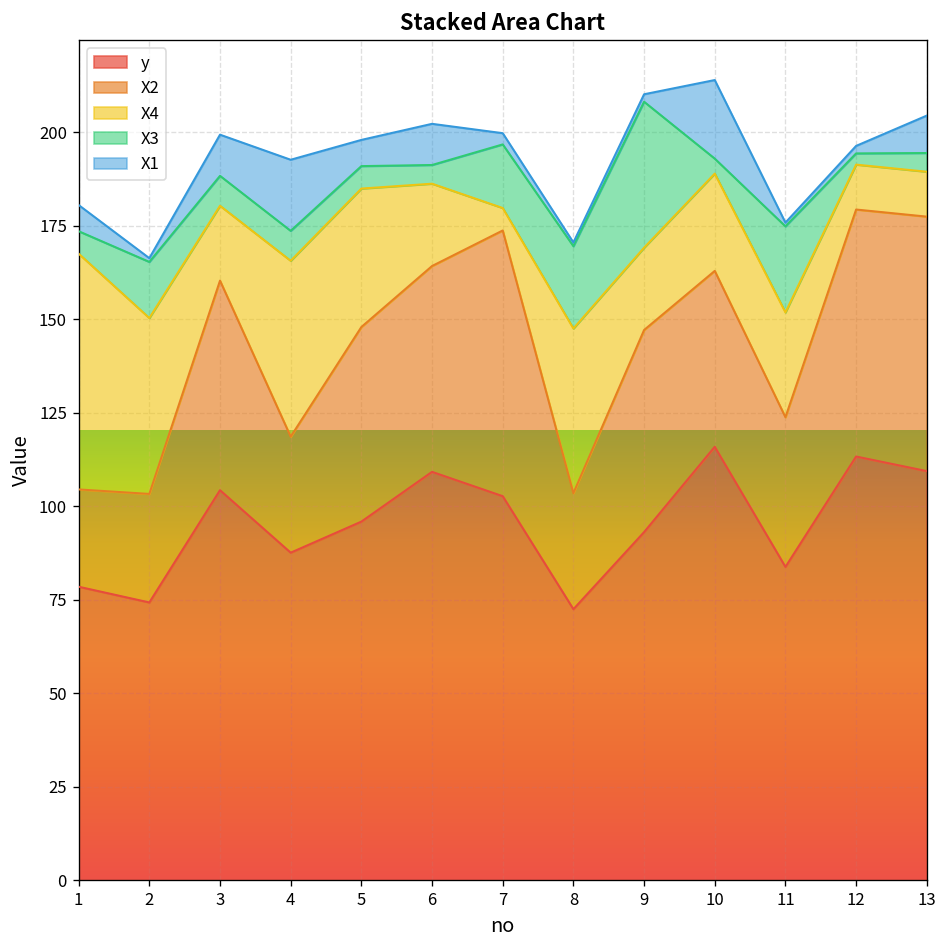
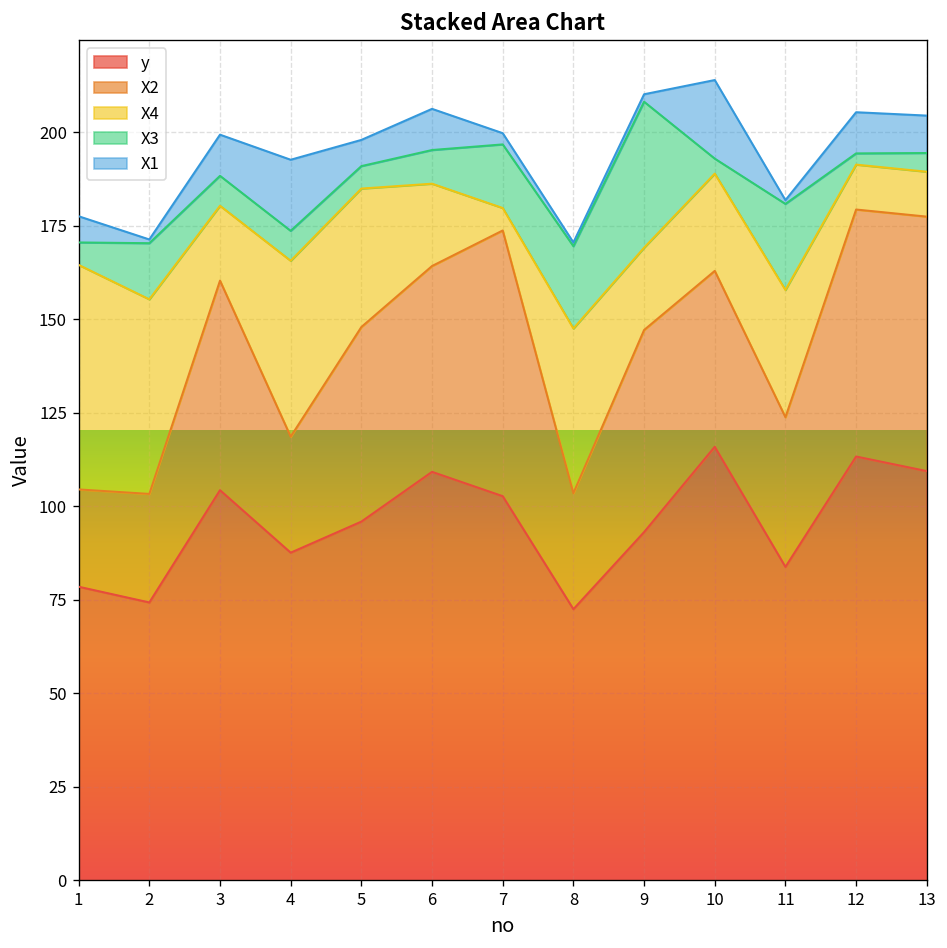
X4, 1: 63 -> 60
X4, 2: 47 -> 52
X3, 6: 5 -> 9
X4, 11: 28 -> 34
X1, 12: 2 -> 11
